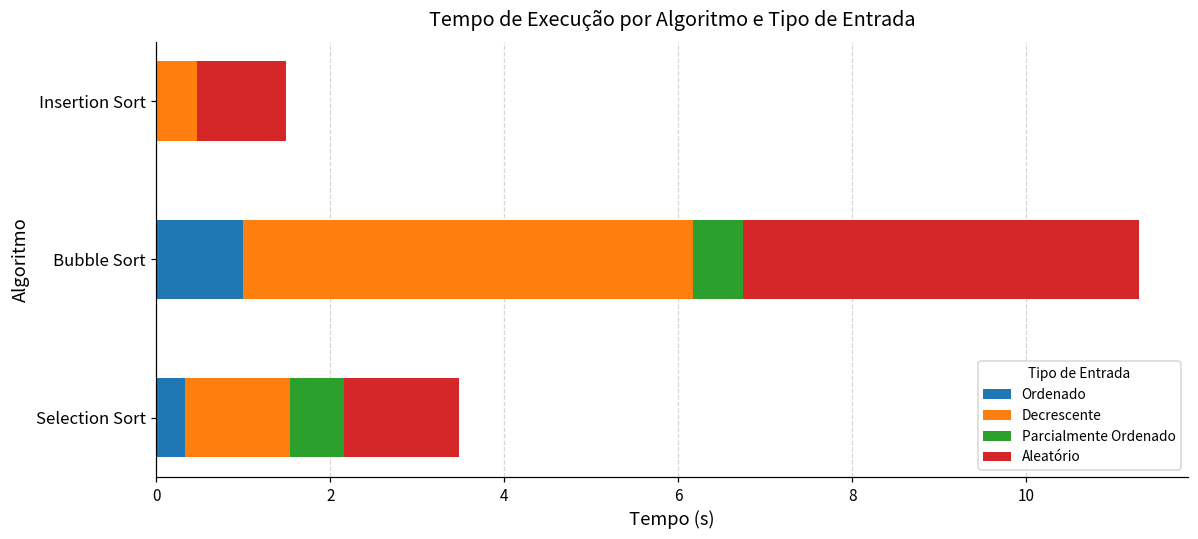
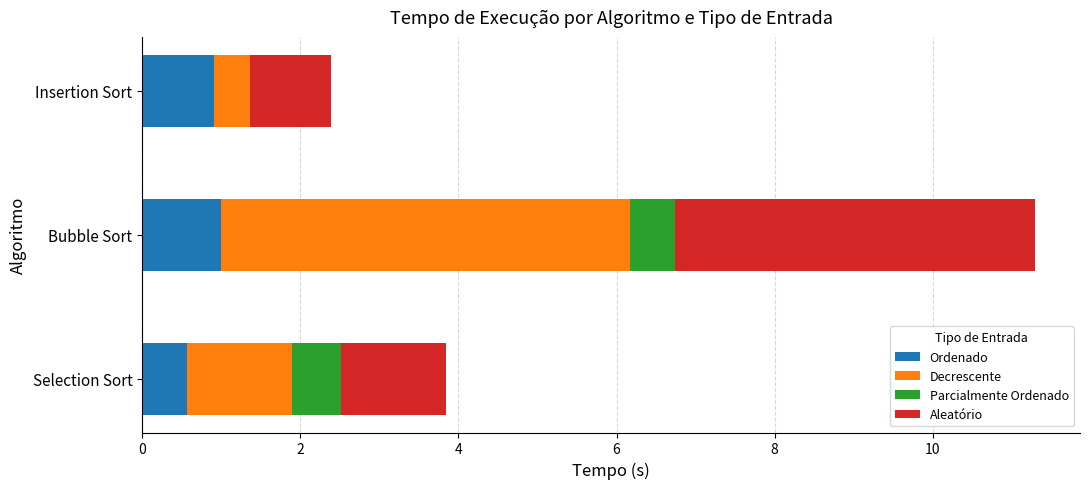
Ordenado, Insertion Sort: 0.0 -> 0.9
Ordenado, Selection Sort: 0.3 -> 0.6
Decrescente, Selection Sort: 1.2 -> 1.3
